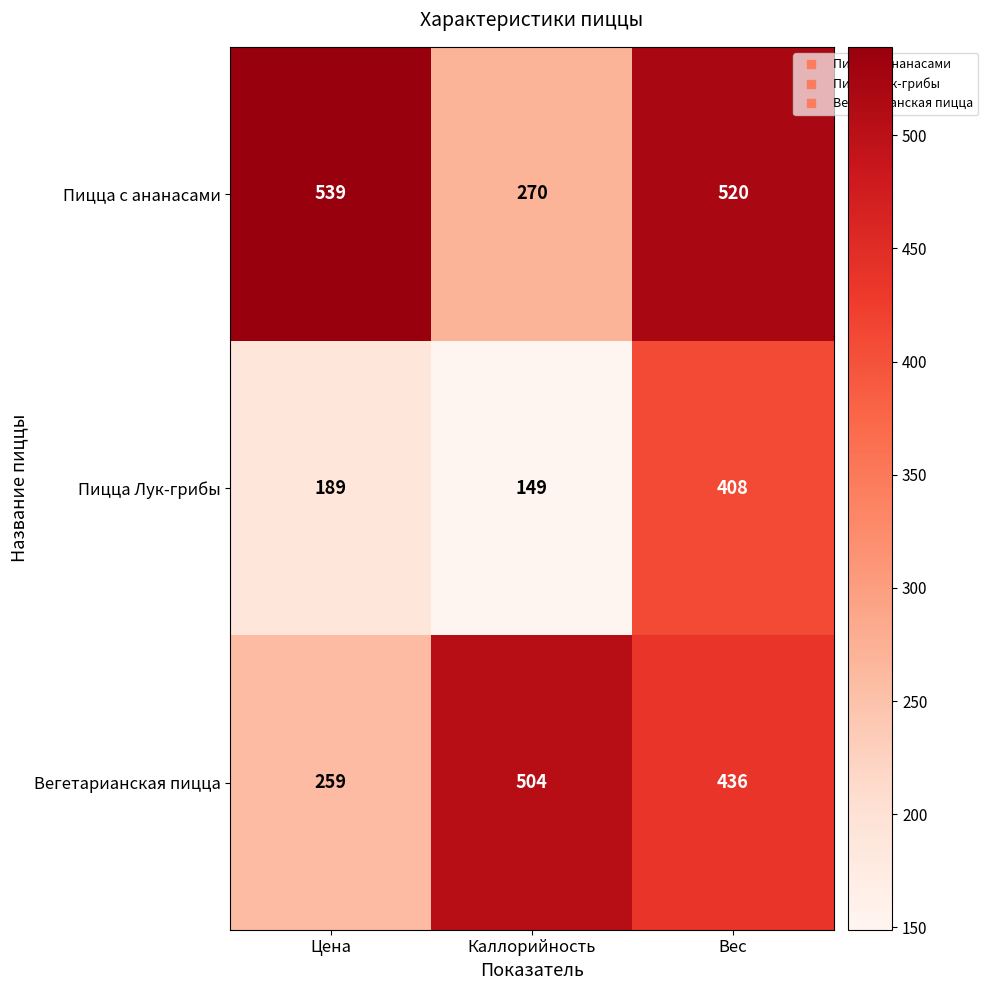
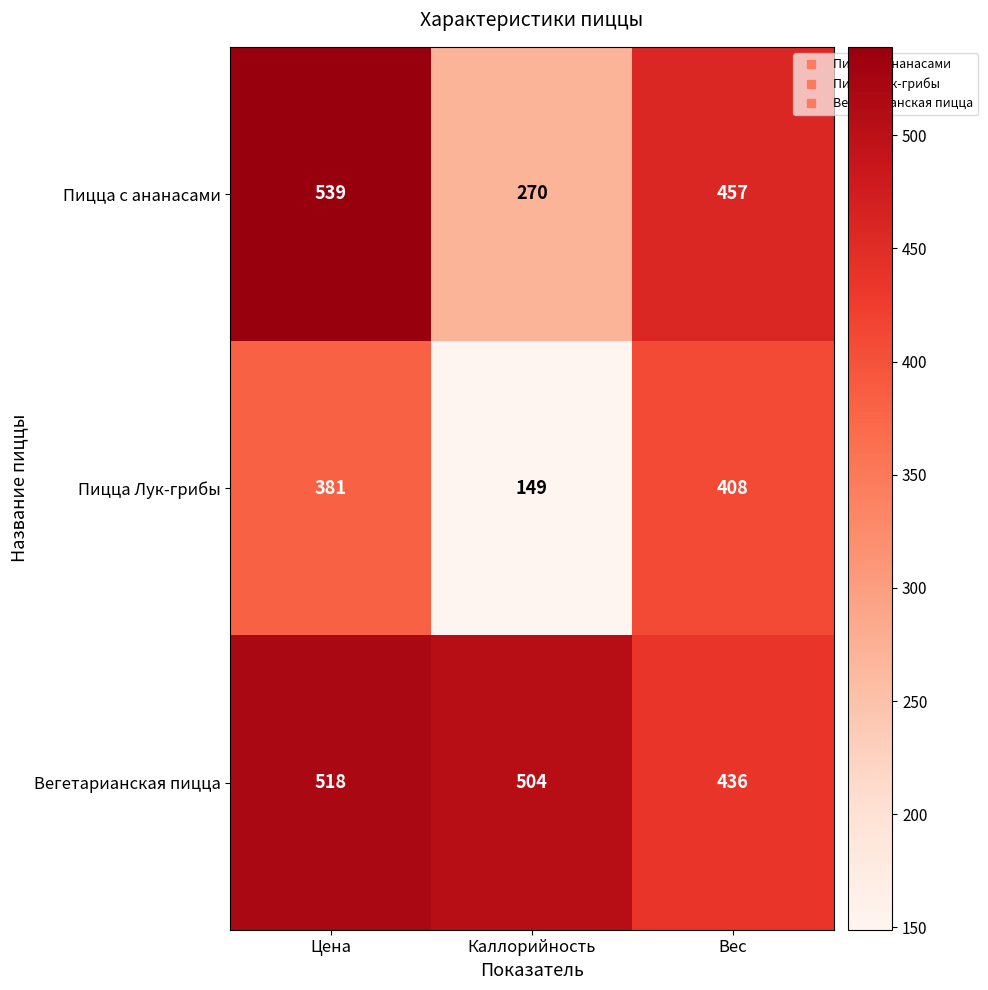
Пицца с ананасами, Вес: 520 -> 457
Пицца Лук-грибы, Цена: 189 -> 381
Вегетарианская пицца, Цена: 259 -> 518
